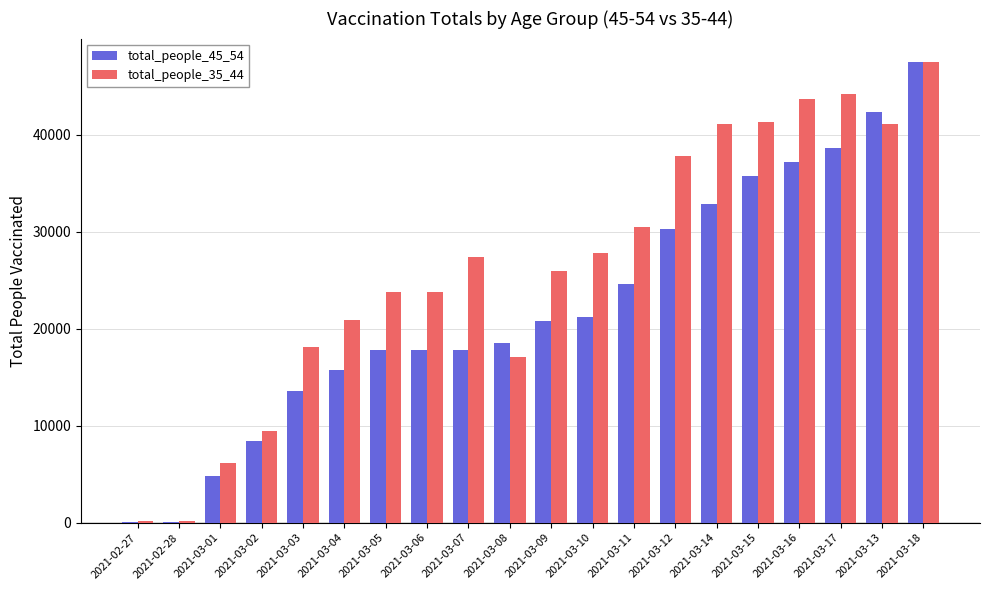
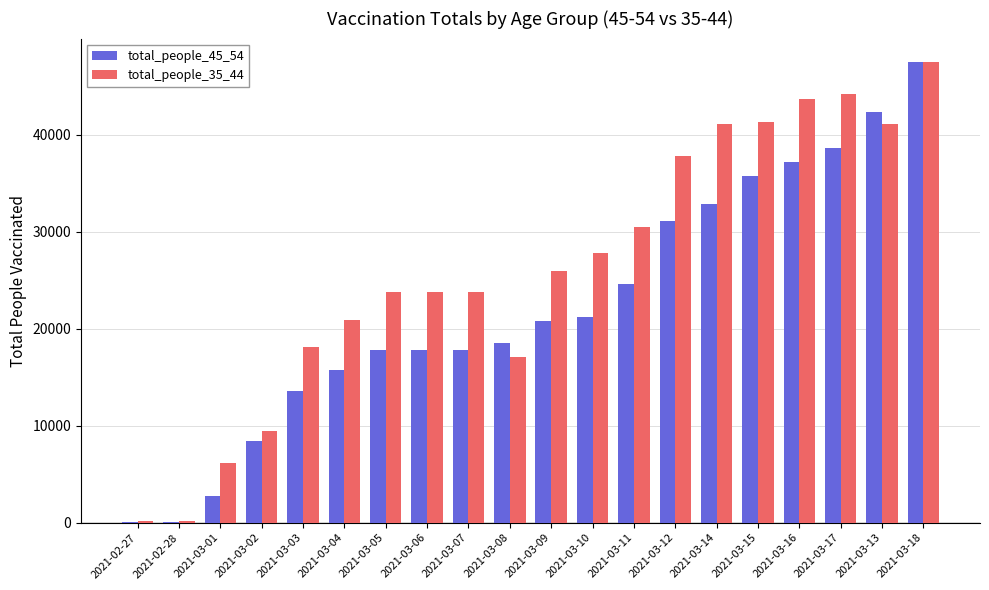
total_people_45_54, 2021-03-01: 5000 -> 3000
total_people_35_44, 2021-03-07: 27000 -> 24000
total_people_45_54, 2021-03-12: 30000 -> 31000
